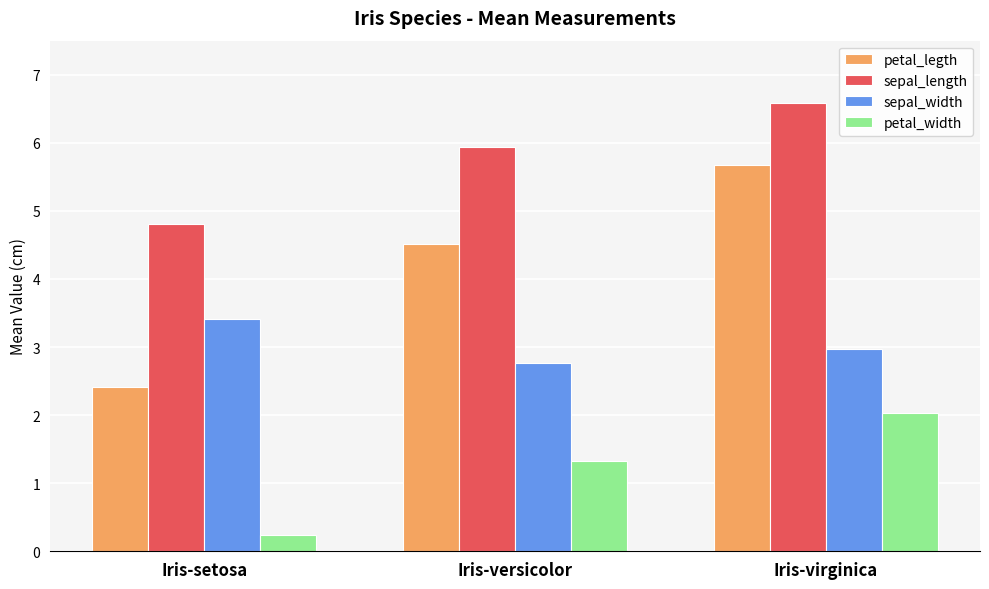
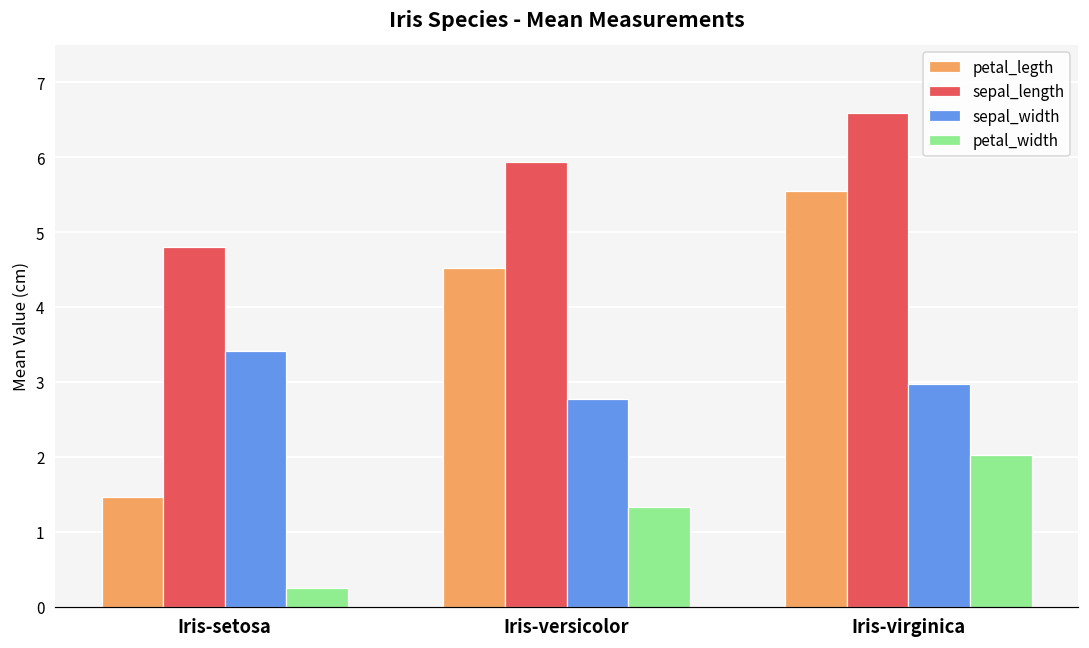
petal_legth, Iris-setosa: 2.4 -> 1.5
petal_legth, Iris-virginica: 5.7 -> 5.6
